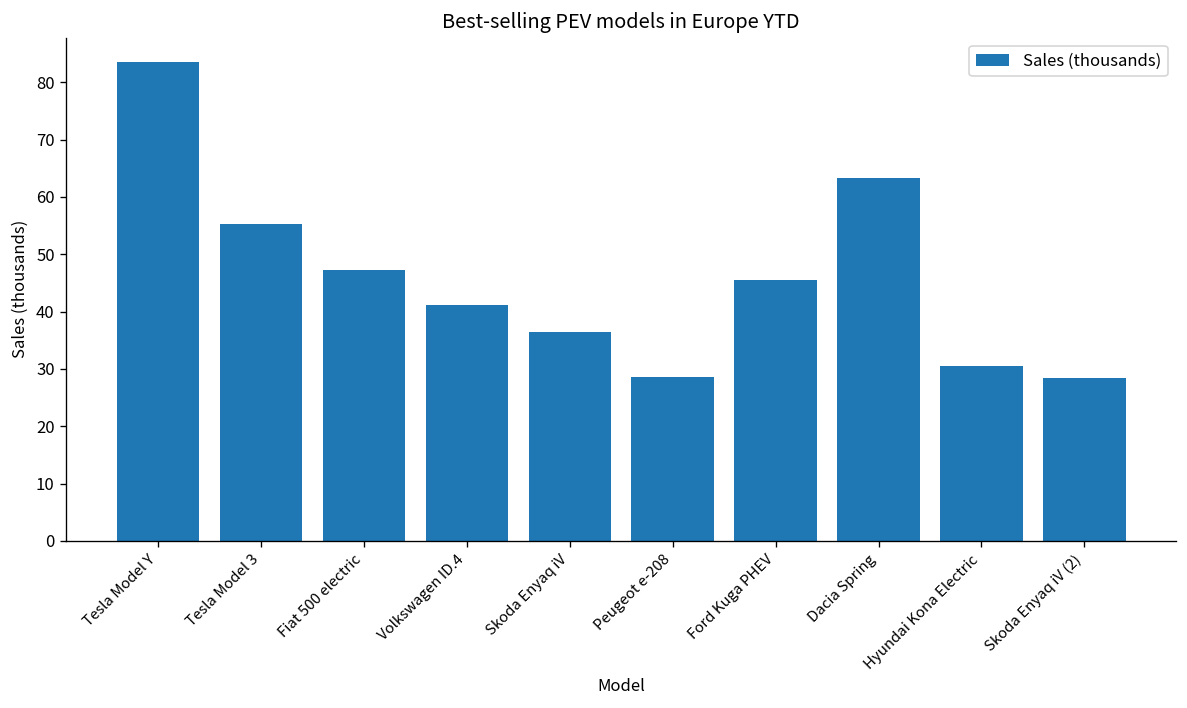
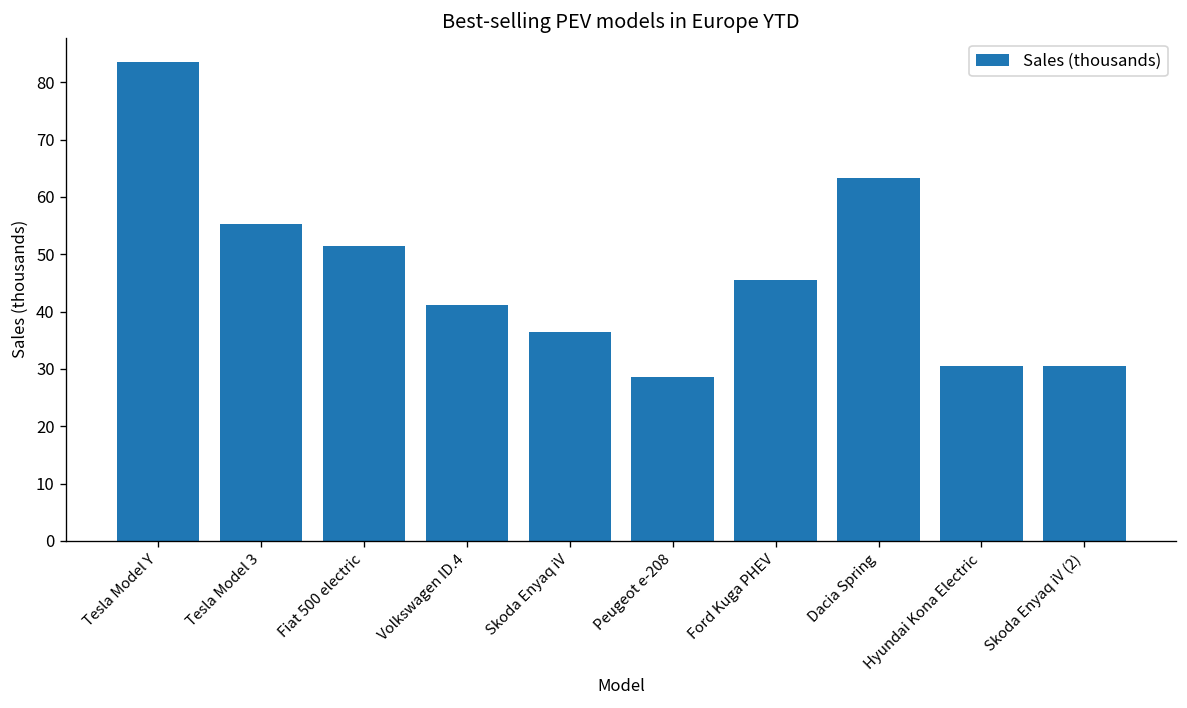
Fiat 500 electric: 47 -> 51
Skoda Enyaq iV (2): 28 -> 30
